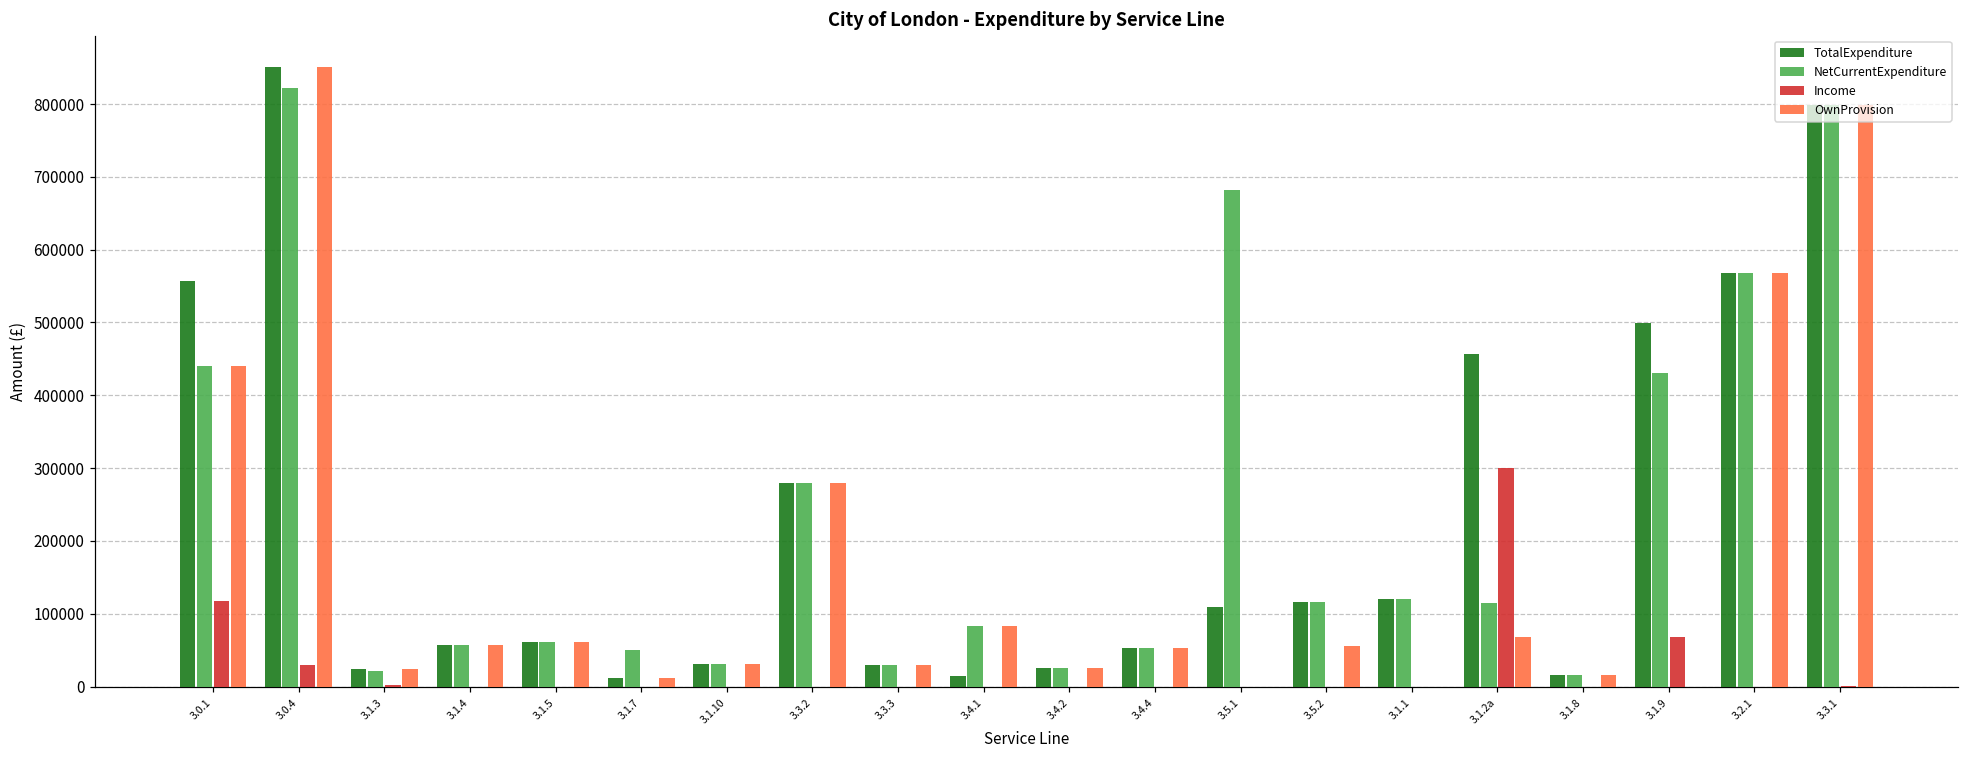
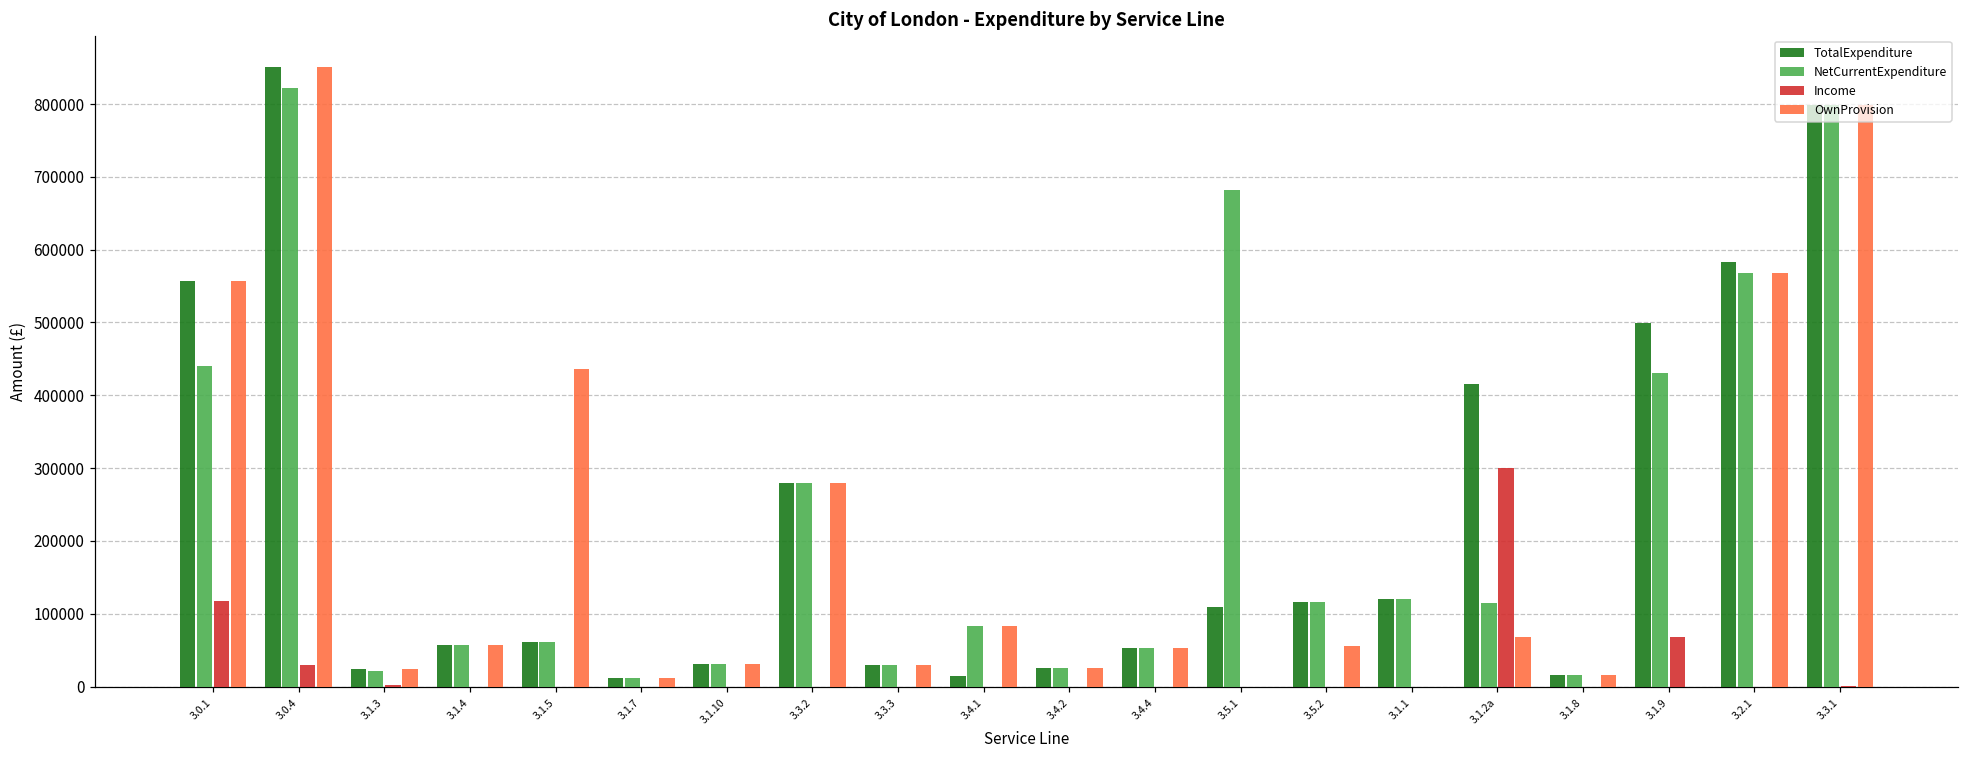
OwnProvision, 3.0.1: 440000 -> 560000
OwnProvision, 3.1.5: 60000 -> 440000
NetCurrentExpenditure, 3.1.7: 50000 -> 10000
TotalExpenditure, 3.1.2a: 460000 -> 420000
TotalExpenditure, 3.2.1: 570000 -> 580000
